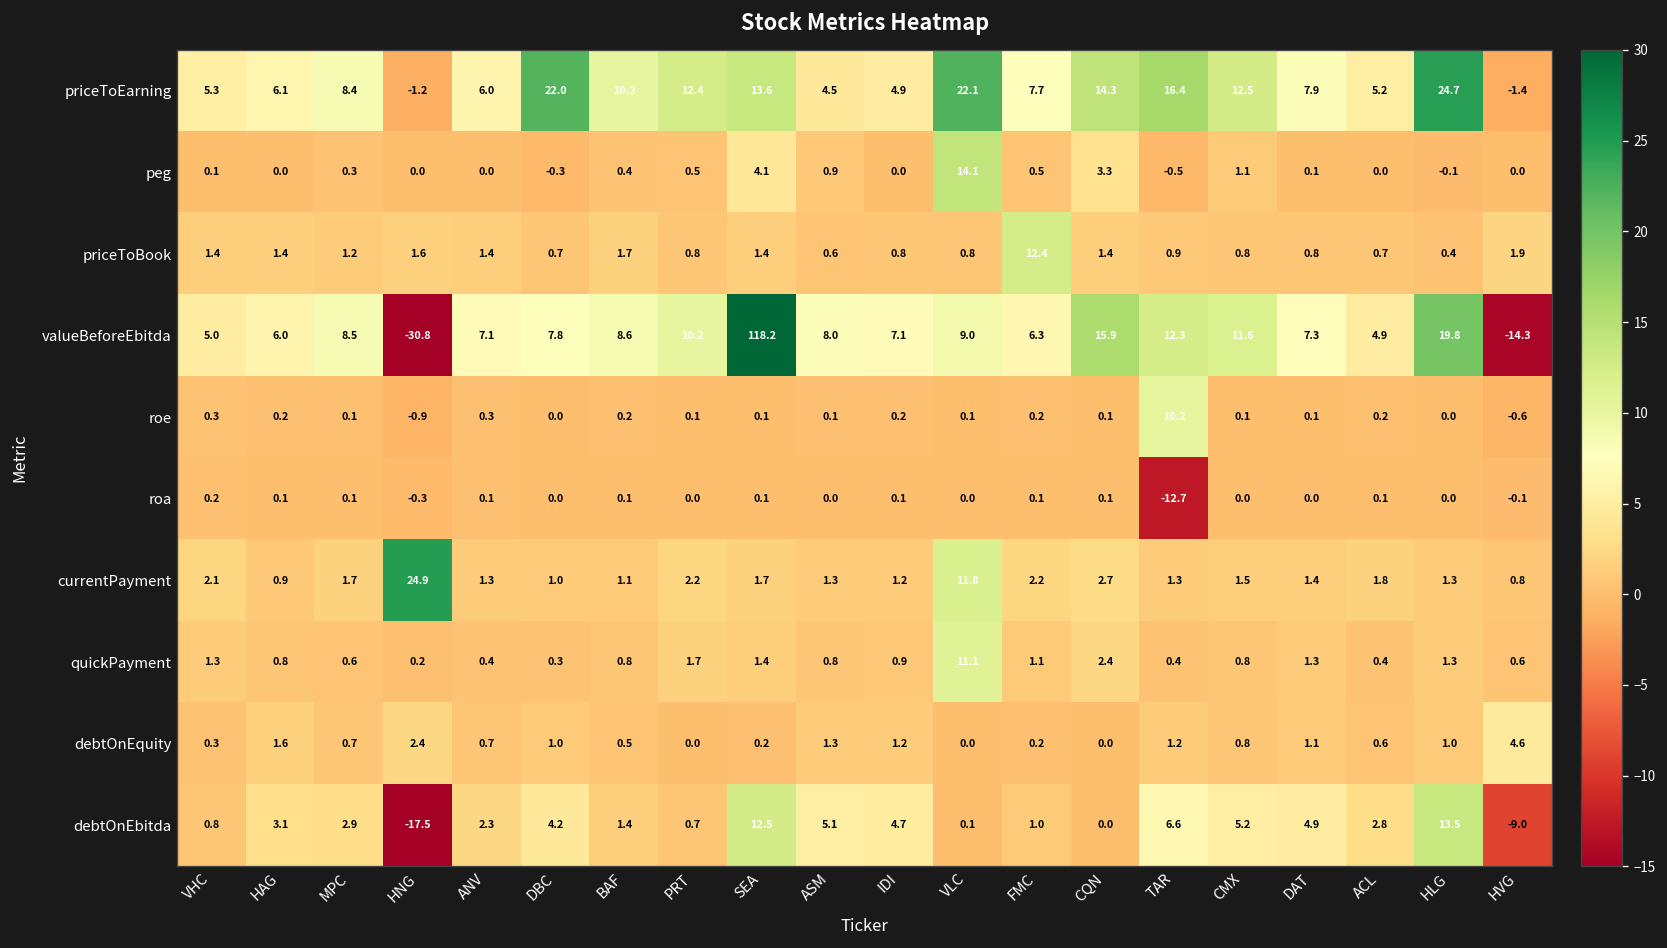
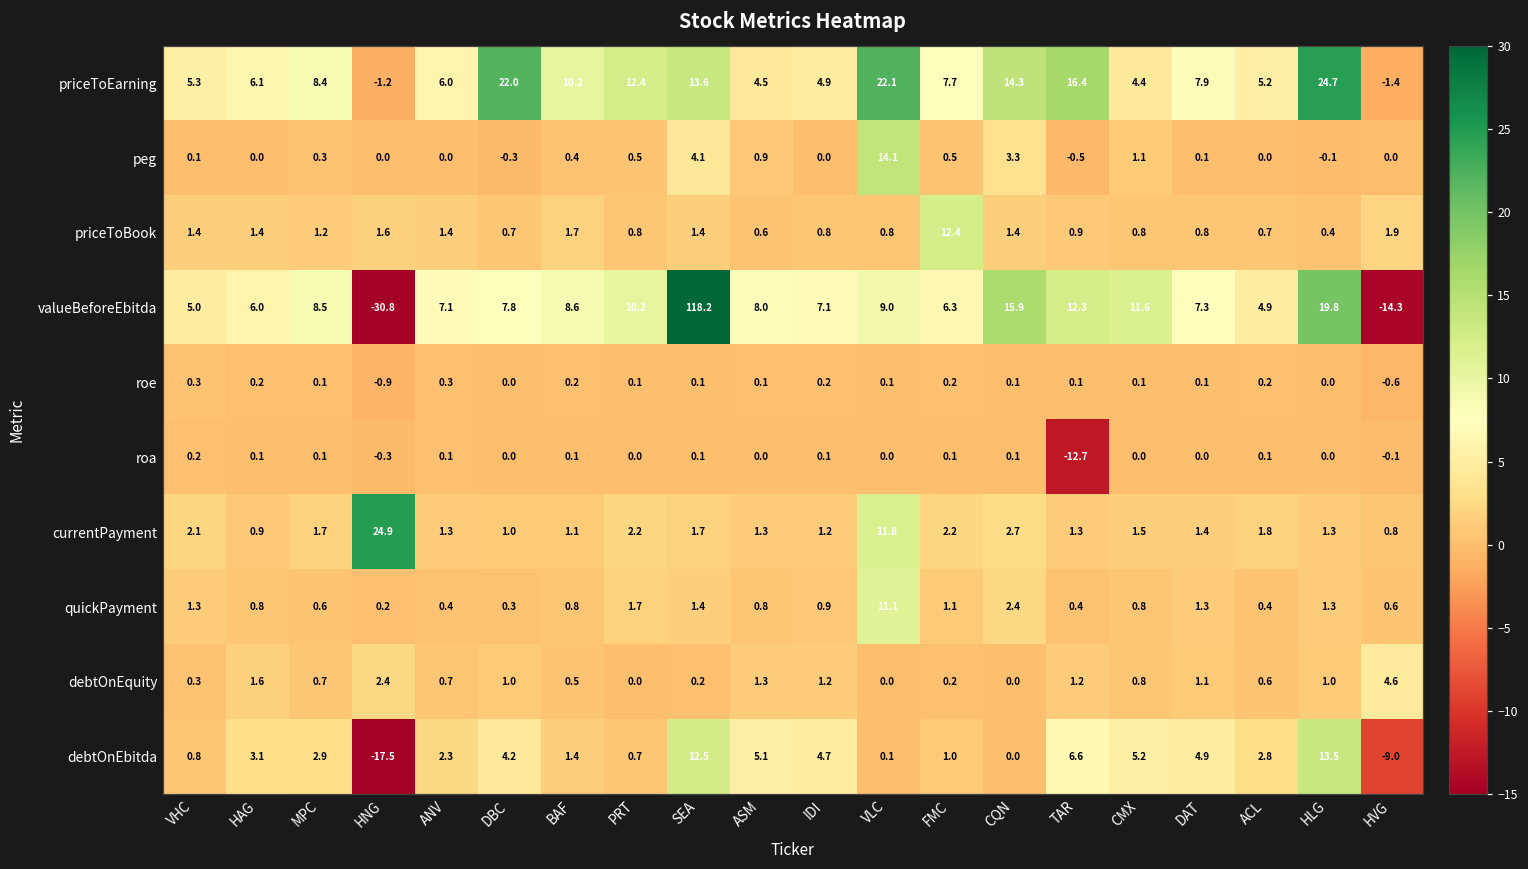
priceToEarning, CMX: 12.5 -> 4.4
roe, TAR: 10.2 -> 0.1
